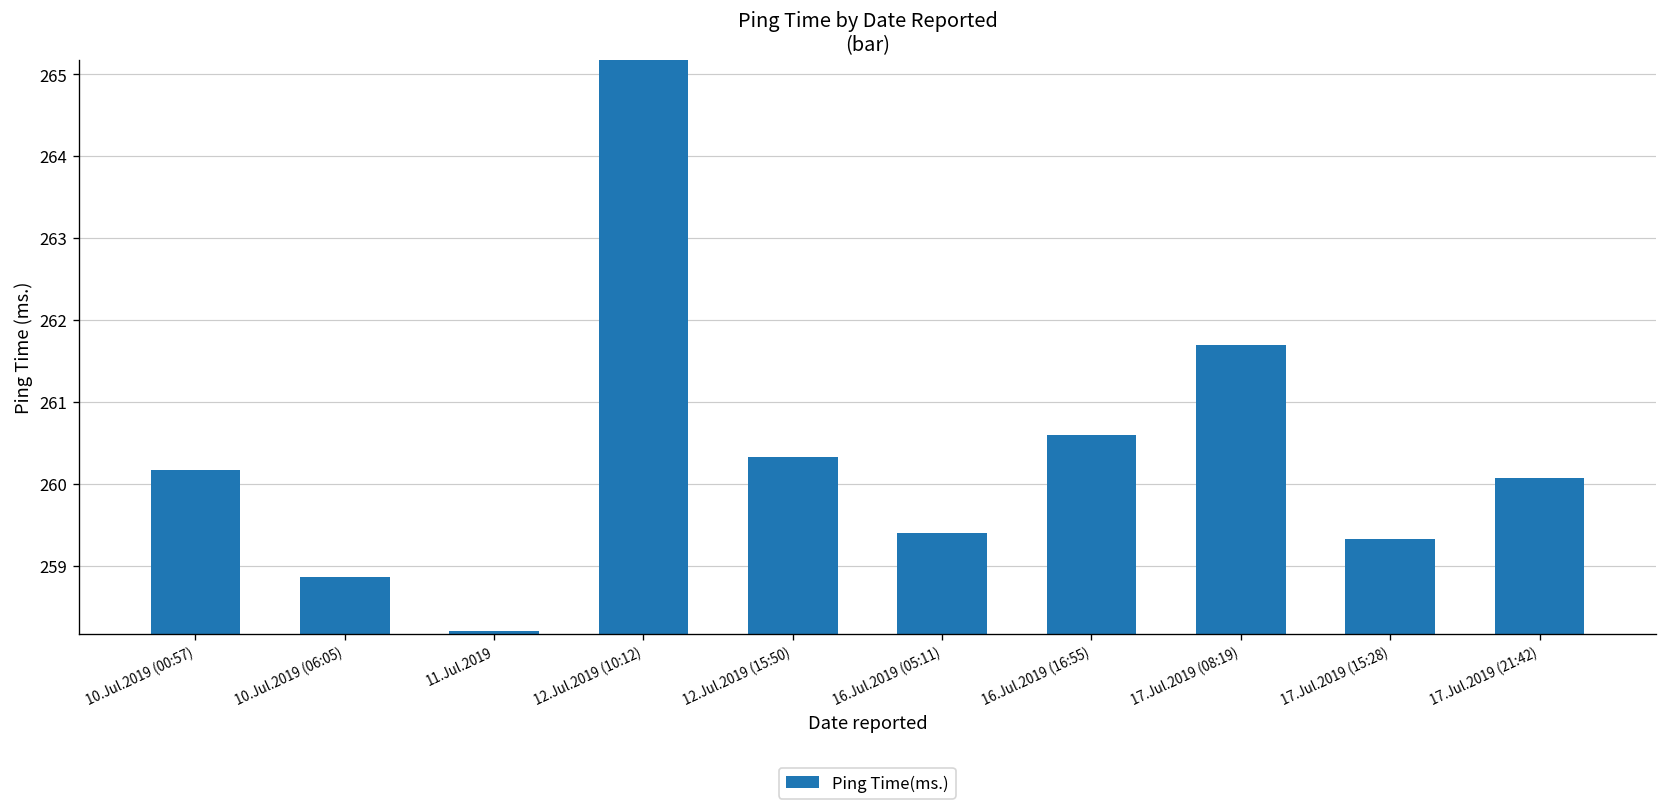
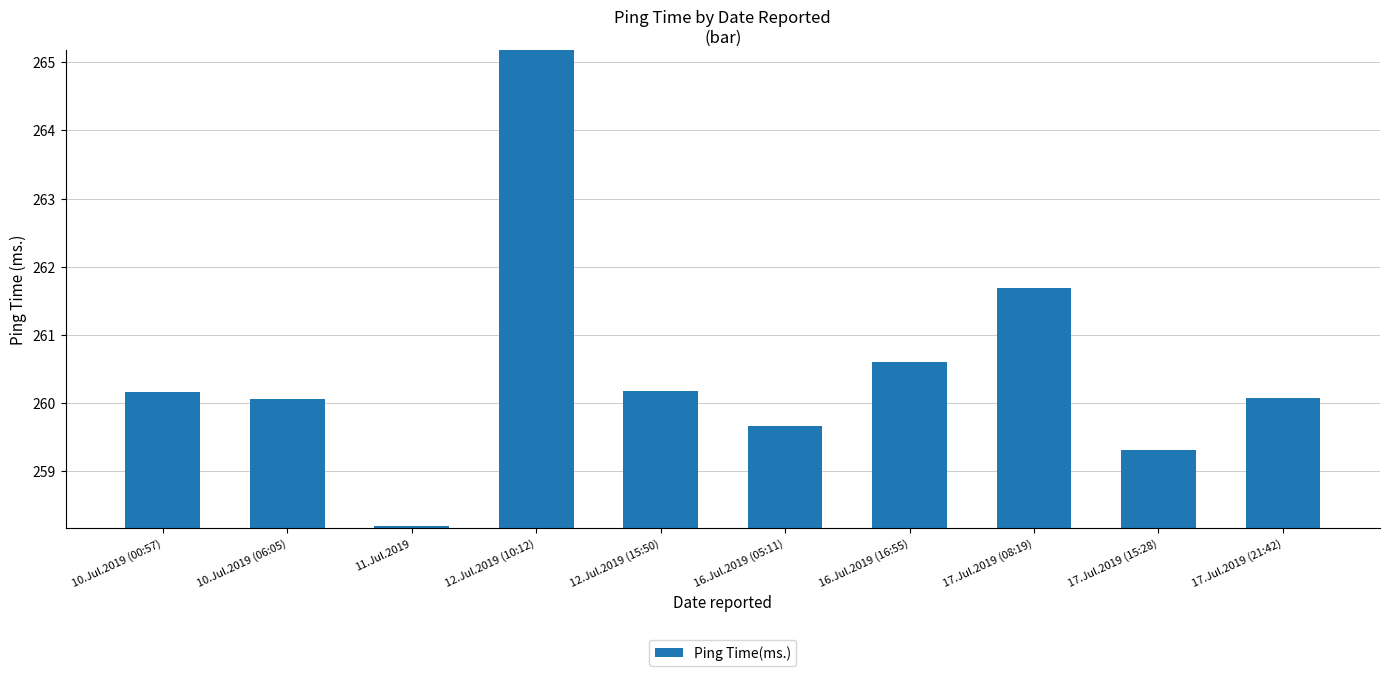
10.Jul.2019 (06:05): 258.9 -> 260.1
12.Jul.2019 (15:50): 260.3 -> 260.2
16.Jul.2019 (05:11): 259.4 -> 259.7
